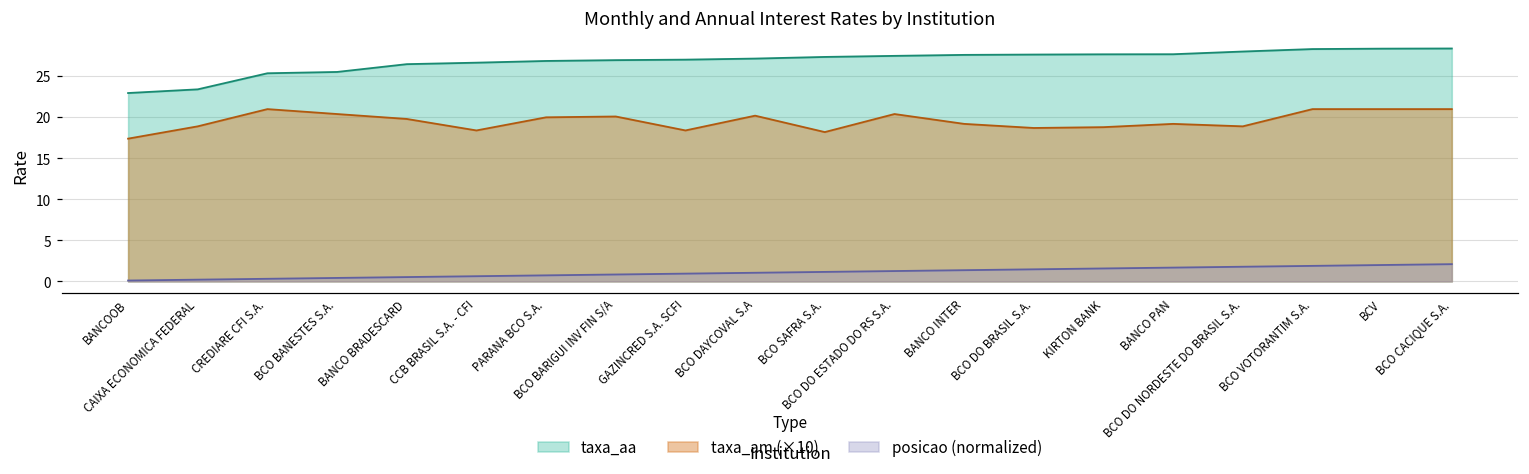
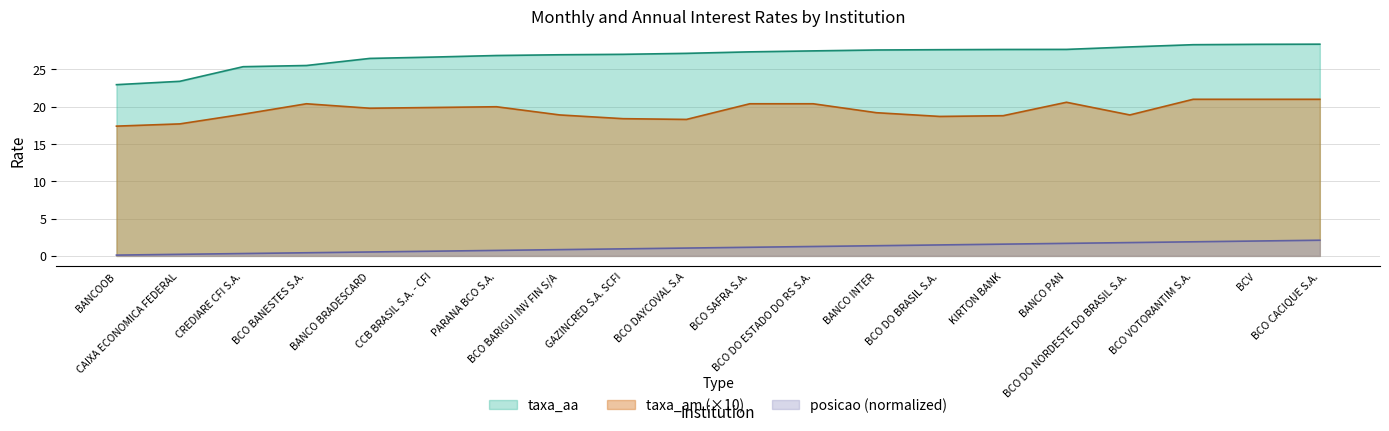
taxa_am (×10), CAIXA ECONOMICA FEDERAL: 19 -> 18
taxa_am (×10), CREDIARE CFI S.A.: 21 -> 19
taxa_am (×10), CCB BRASIL S.A. - CFI: 18 -> 20
taxa_am (×10), BCO BARIGUI INV FIN S/A: 20 -> 19
taxa_am (×10), BCO DAYCOVAL S.A: 20 -> 18
taxa_am (×10), BCO SAFRA S.A.: 18 -> 20
taxa_am (×10), BANCO PAN: 19 -> 21
